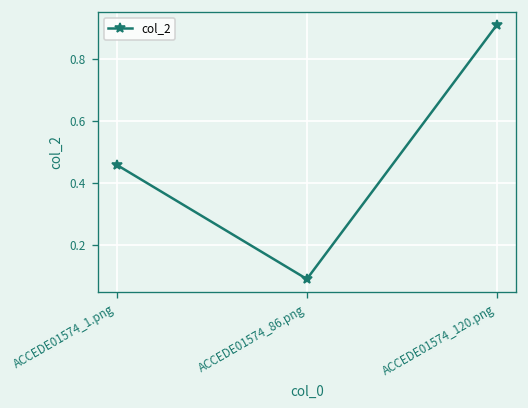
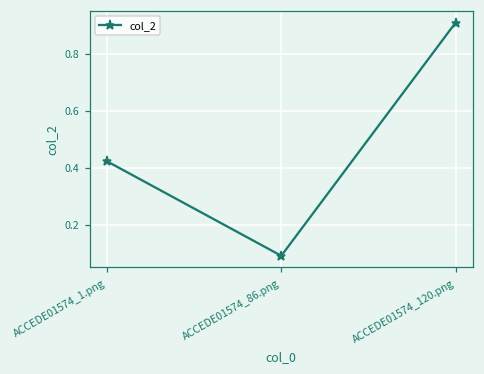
ACCEDE01574_1.png: 0.46 -> 0.42
